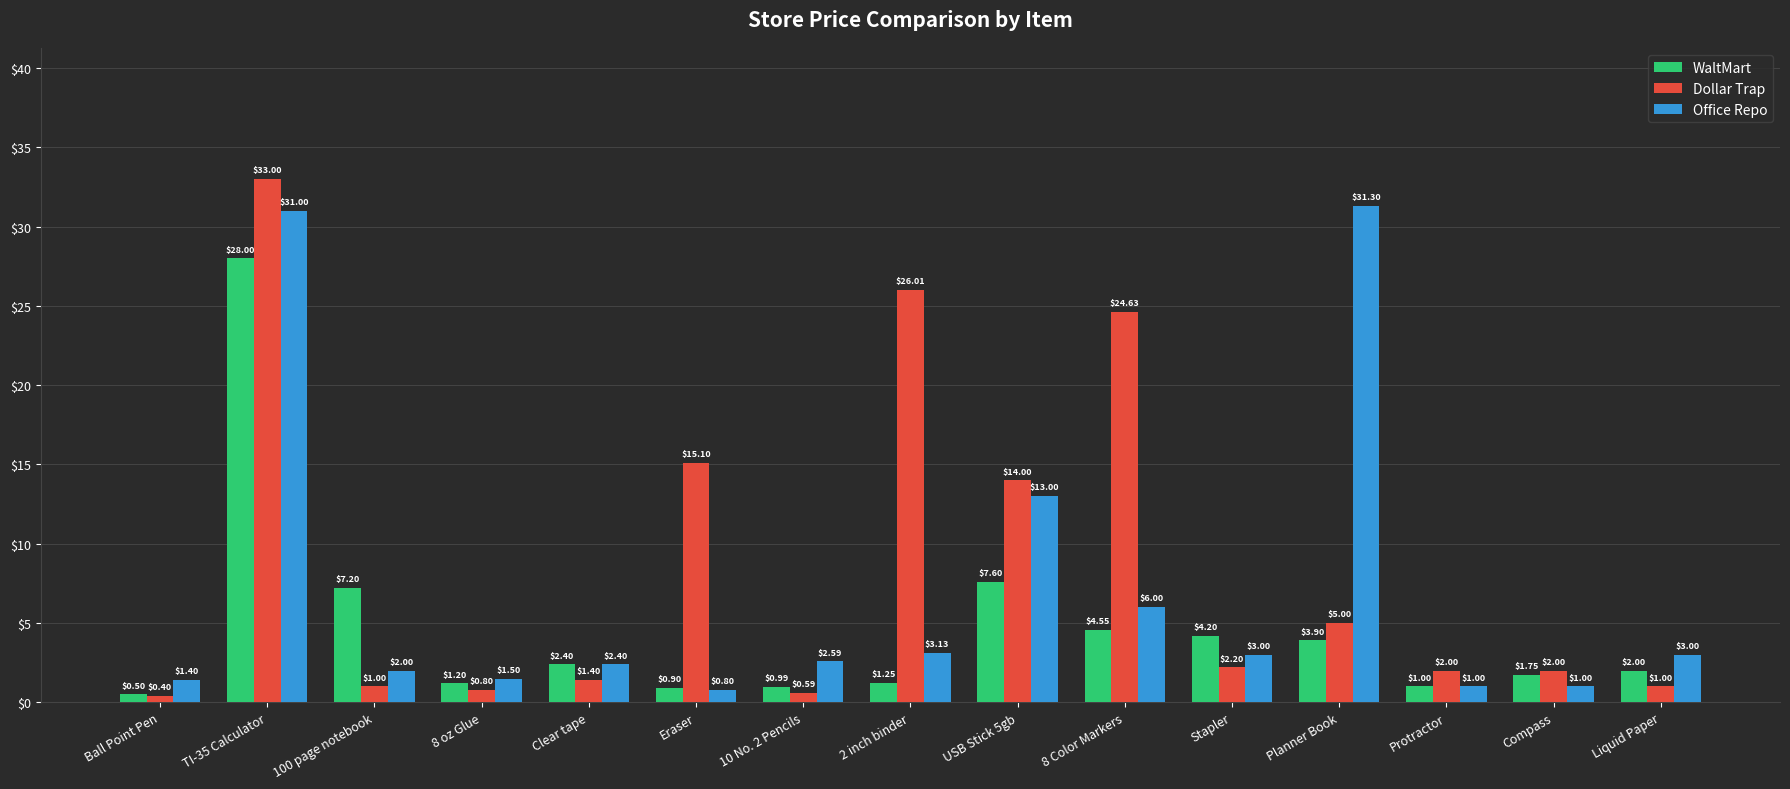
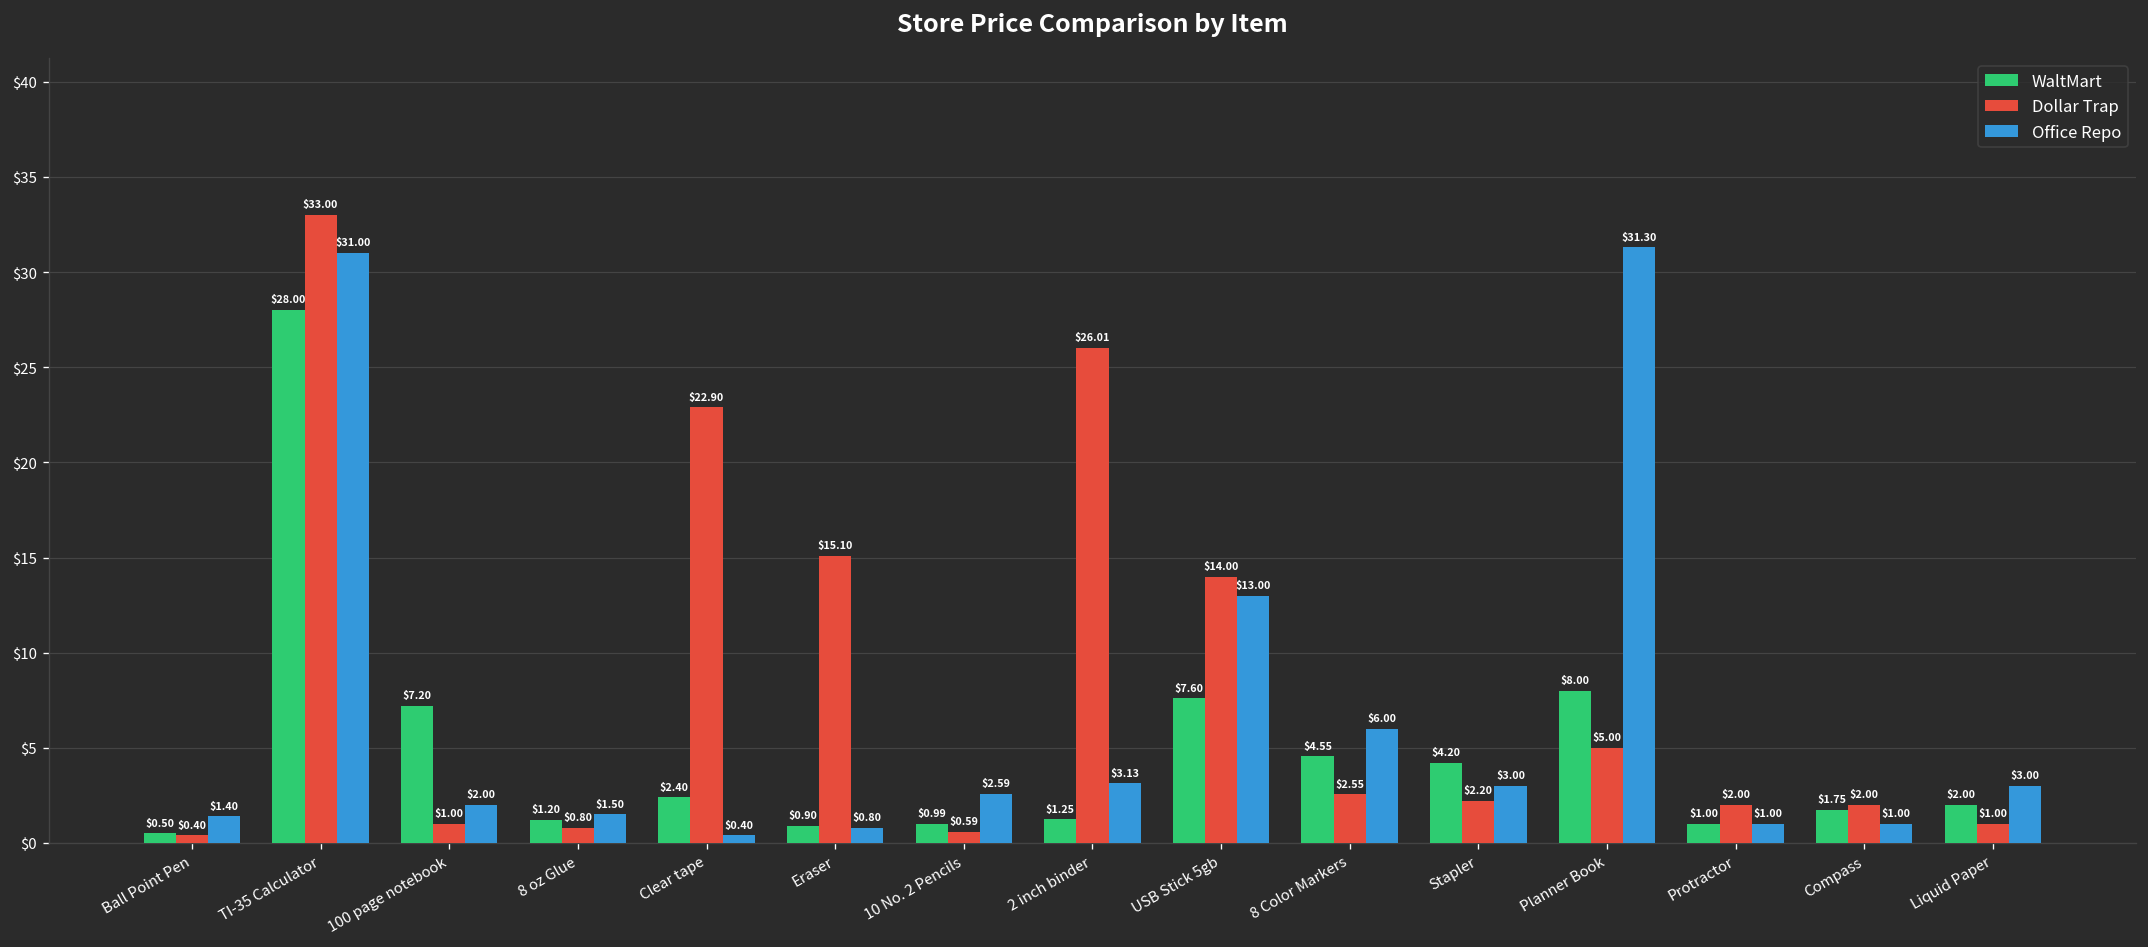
Dollar Trap, Clear tape: $1.40 -> $22.90
Office Repo, Clear tape: $2.40 -> $0.40
Dollar Trap, 8 Color Markers: $24.63 -> $2.55
WaltMart, Planner Book: $3.90 -> $8.00
